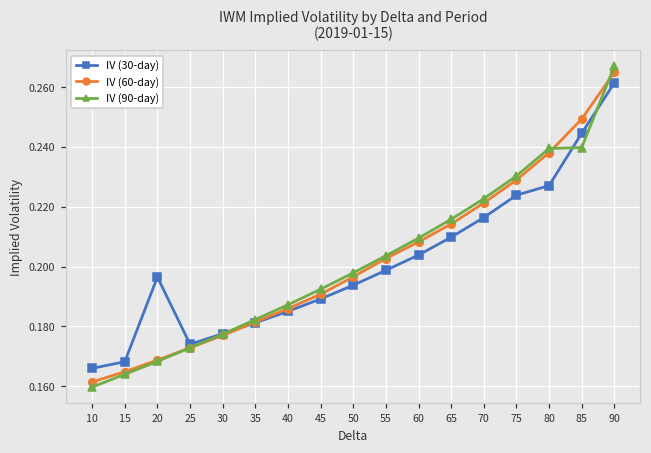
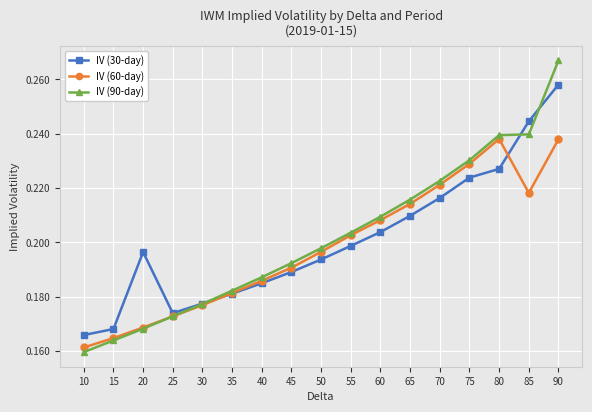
IV (60-day), 85: 0.249 -> 0.218
IV (30-day), 90: 0.261 -> 0.258
IV (60-day), 90: 0.265 -> 0.238
